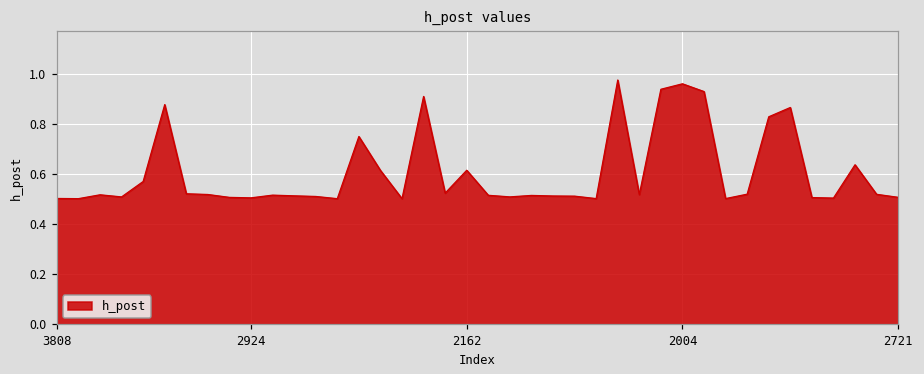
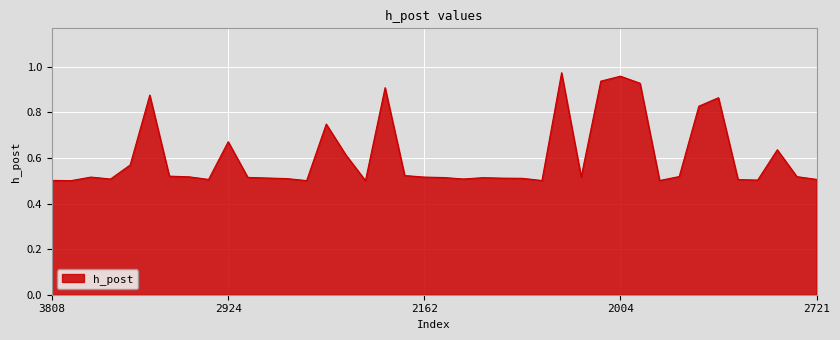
2924: 0.50 -> 0.67
2162: 0.61 -> 0.52
